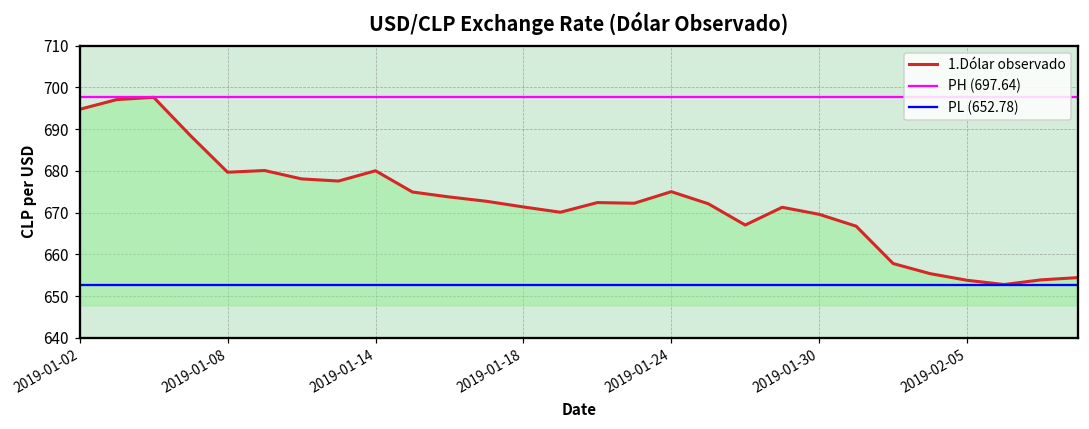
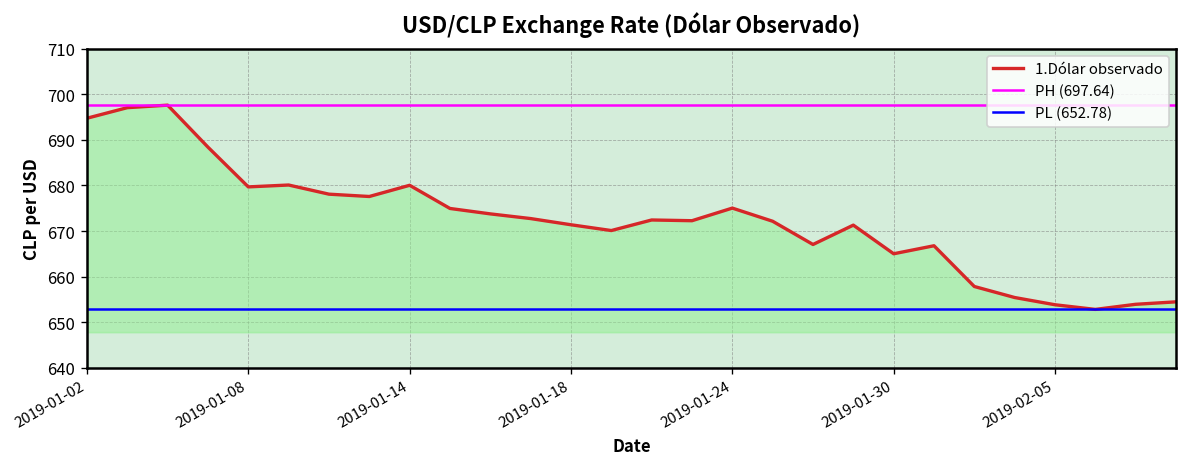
2019-01-30: 670 -> 665
